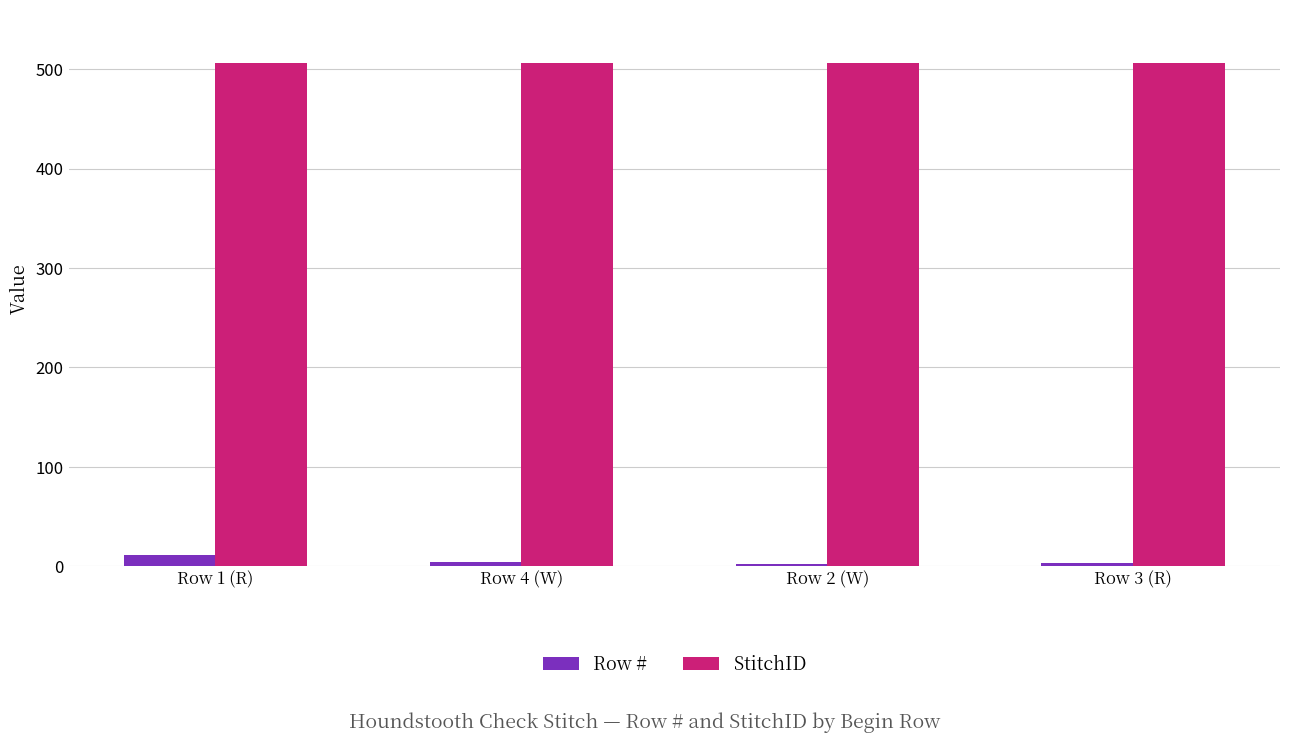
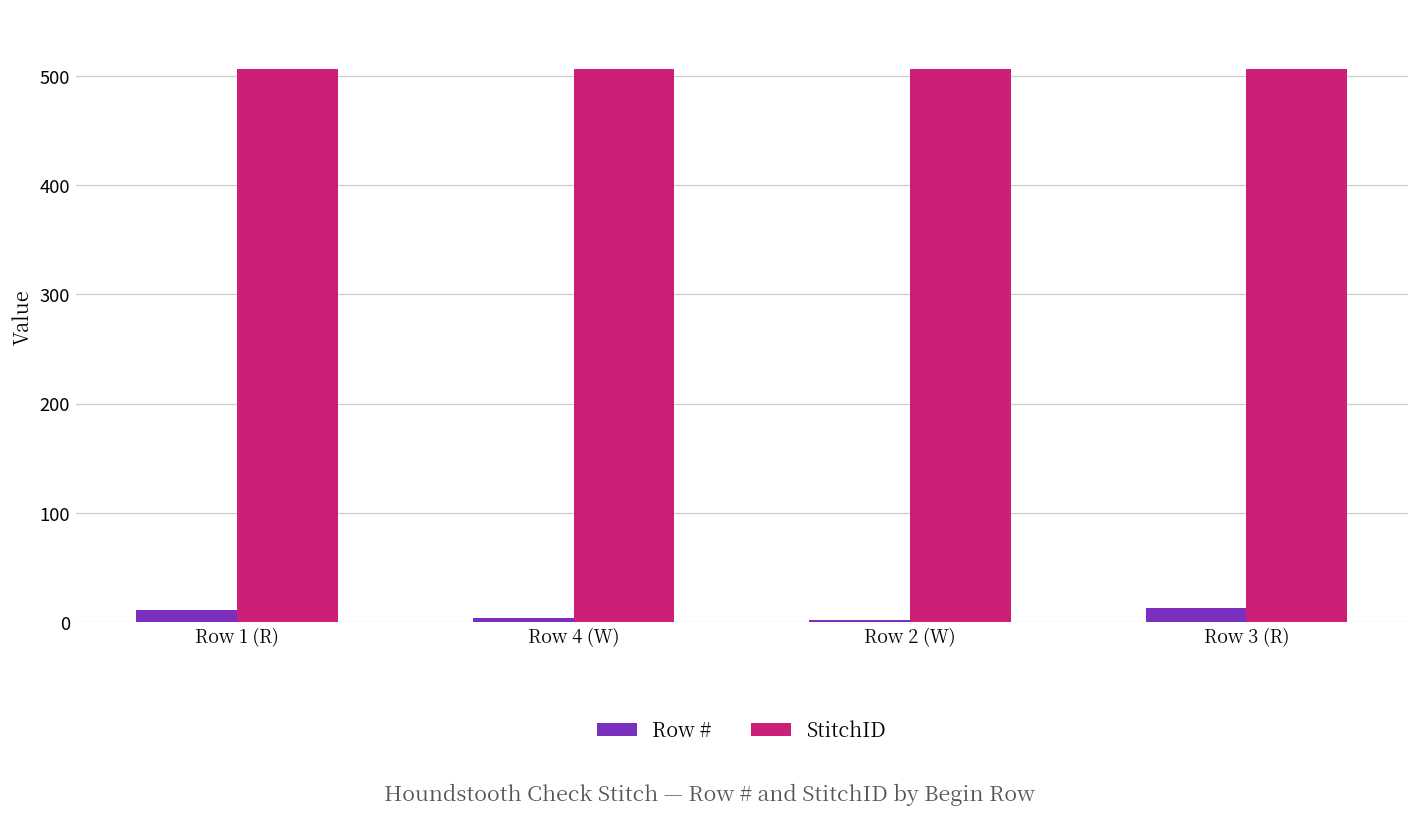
Row #, Row 3 (R): 0 -> 10
